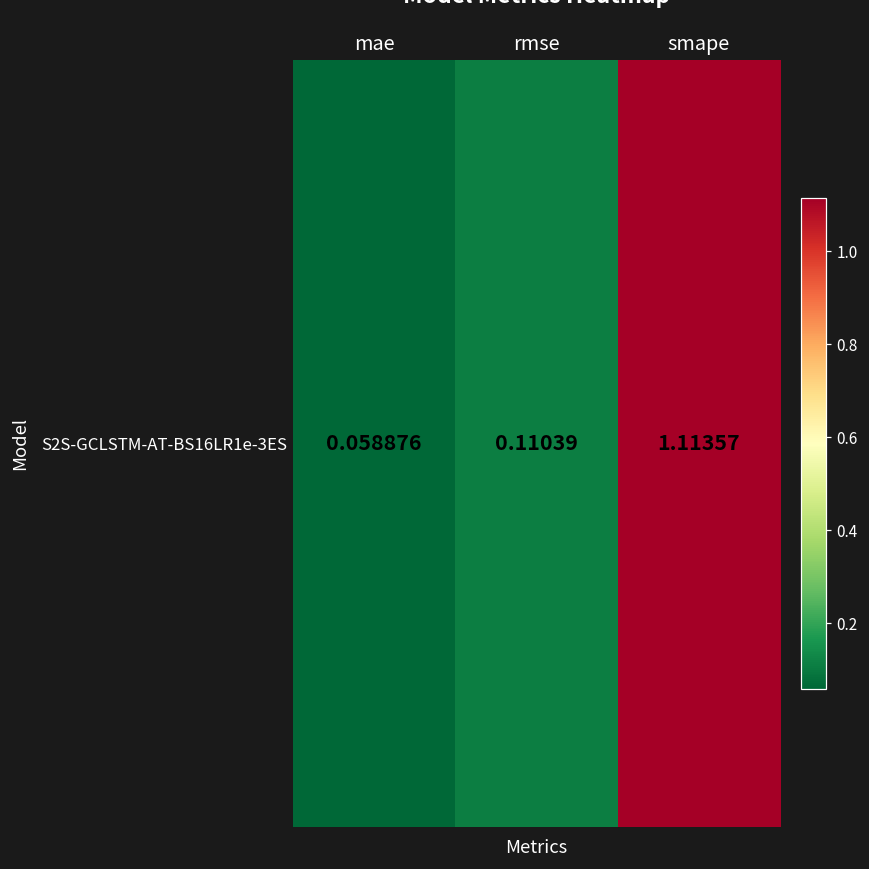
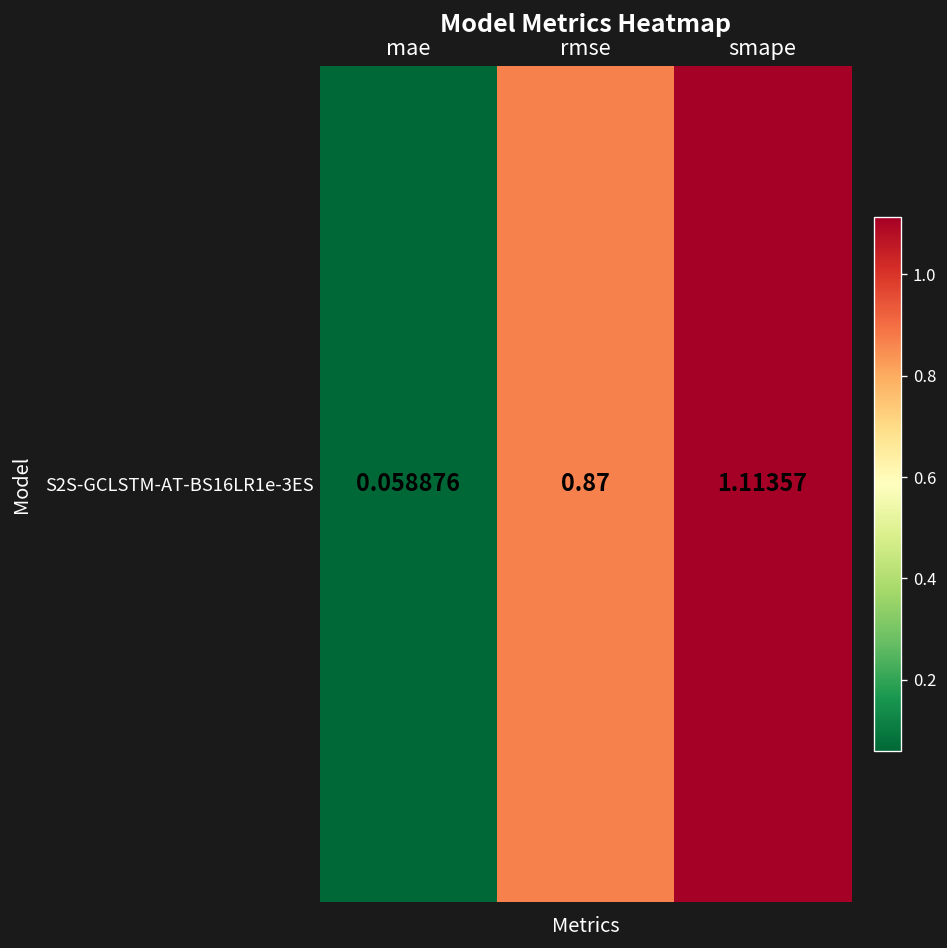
S2S-GCLSTM-AT-BS16LR1e-3ES, rmse: 0.11039 -> 0.87
